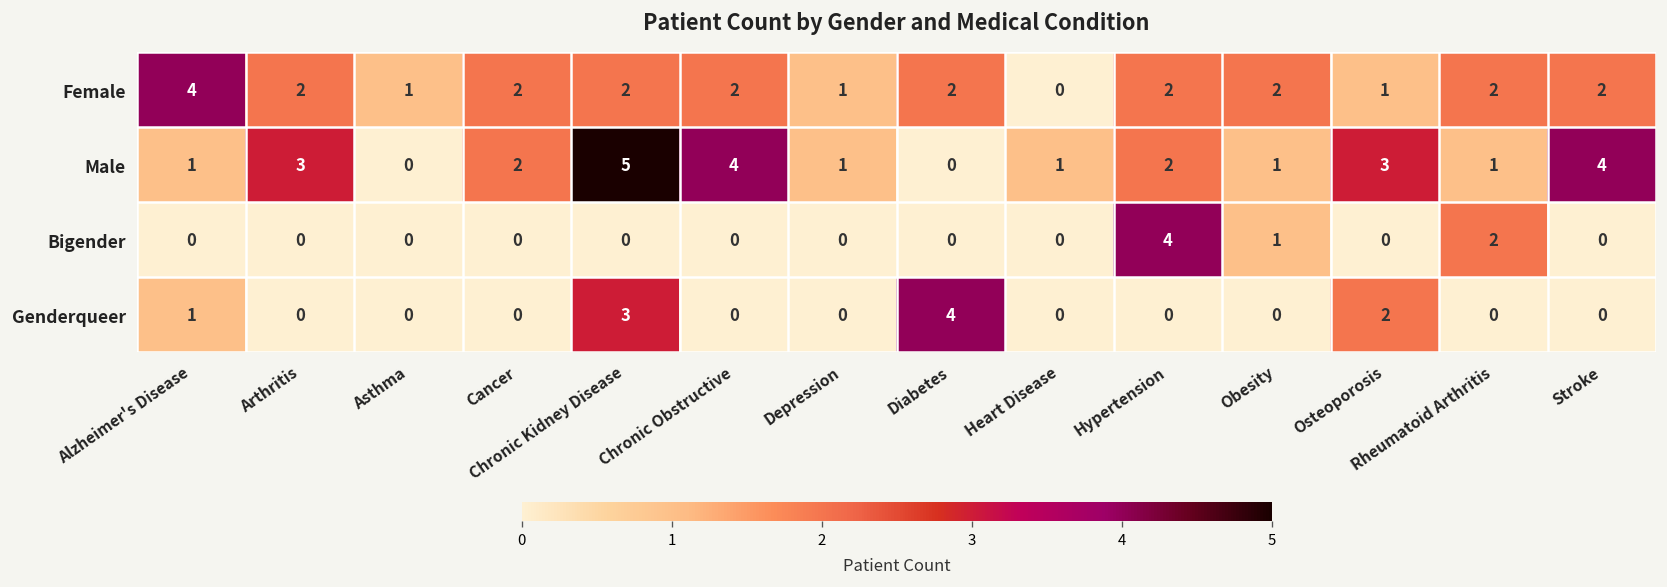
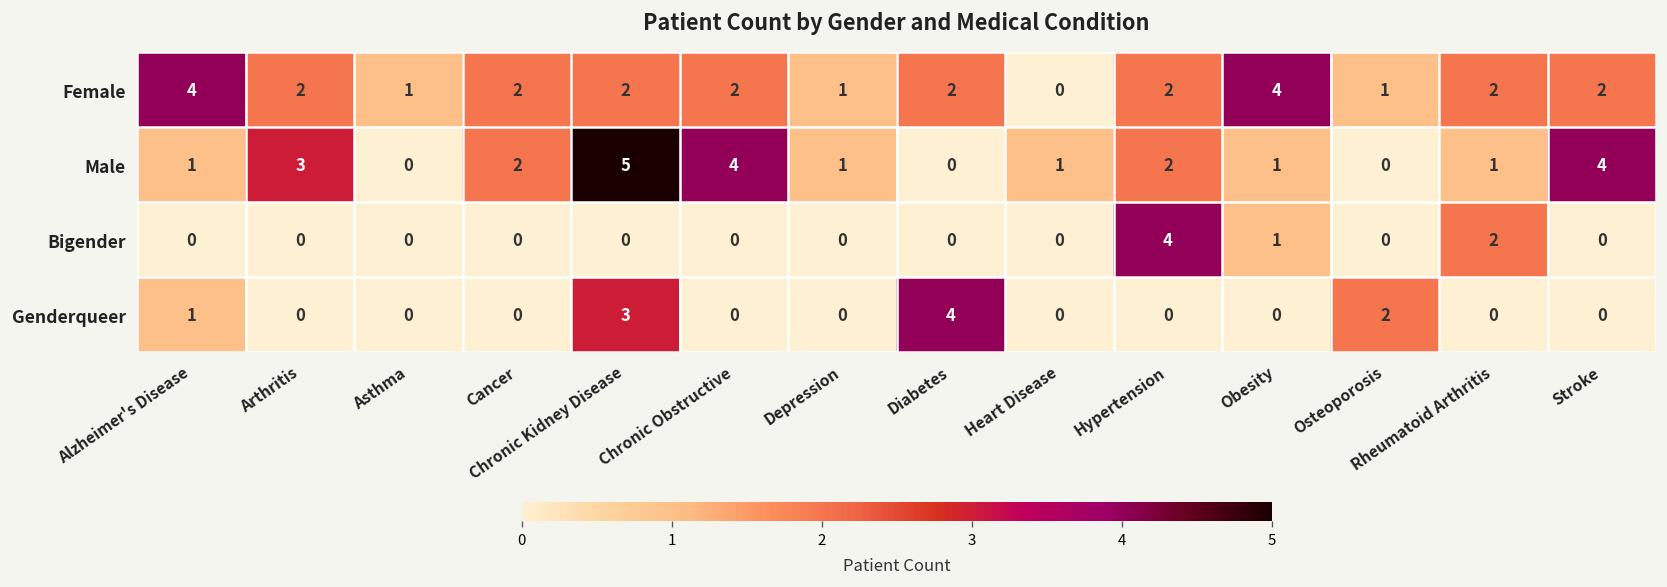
Female, Obesity: 2 -> 4
Male, Osteoporosis: 3 -> 0
